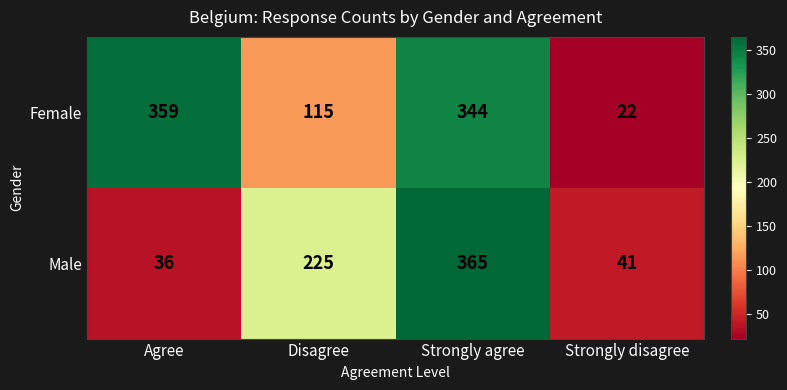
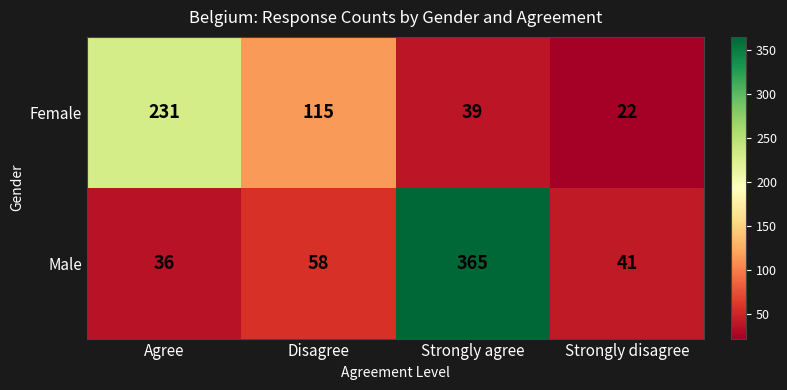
Female, Agree: 359 -> 231
Female, Strongly agree: 344 -> 39
Male, Disagree: 225 -> 58
